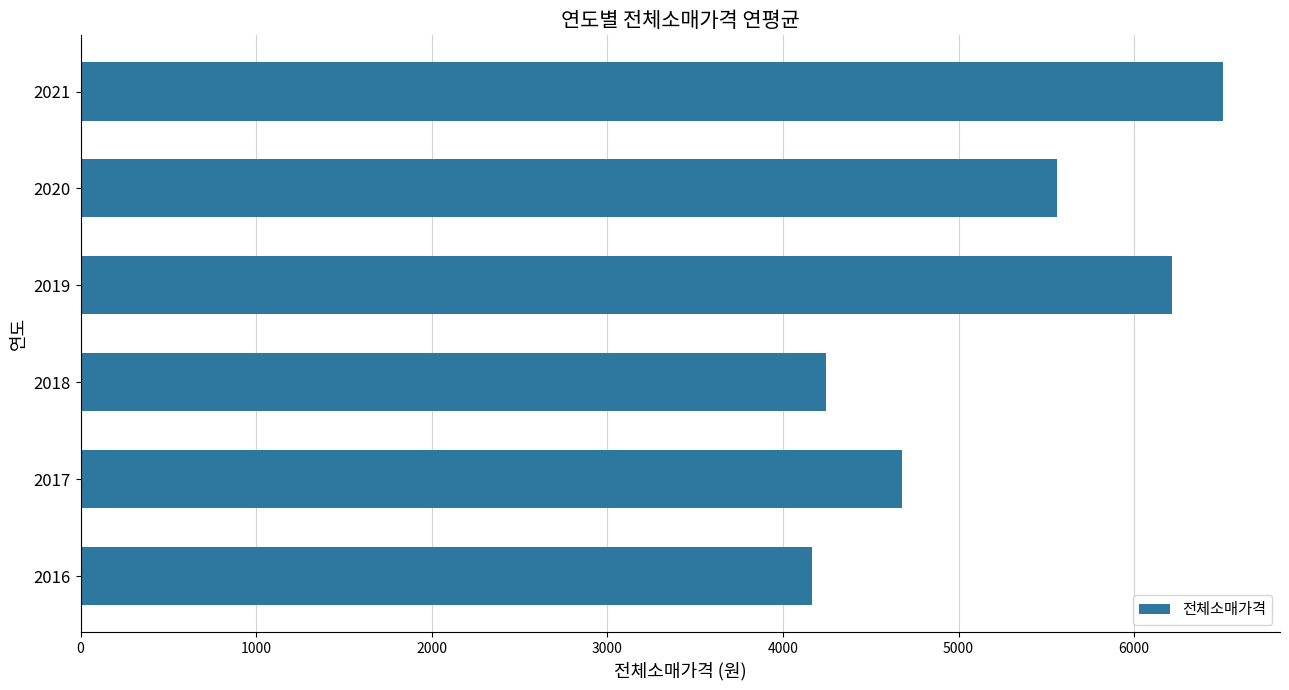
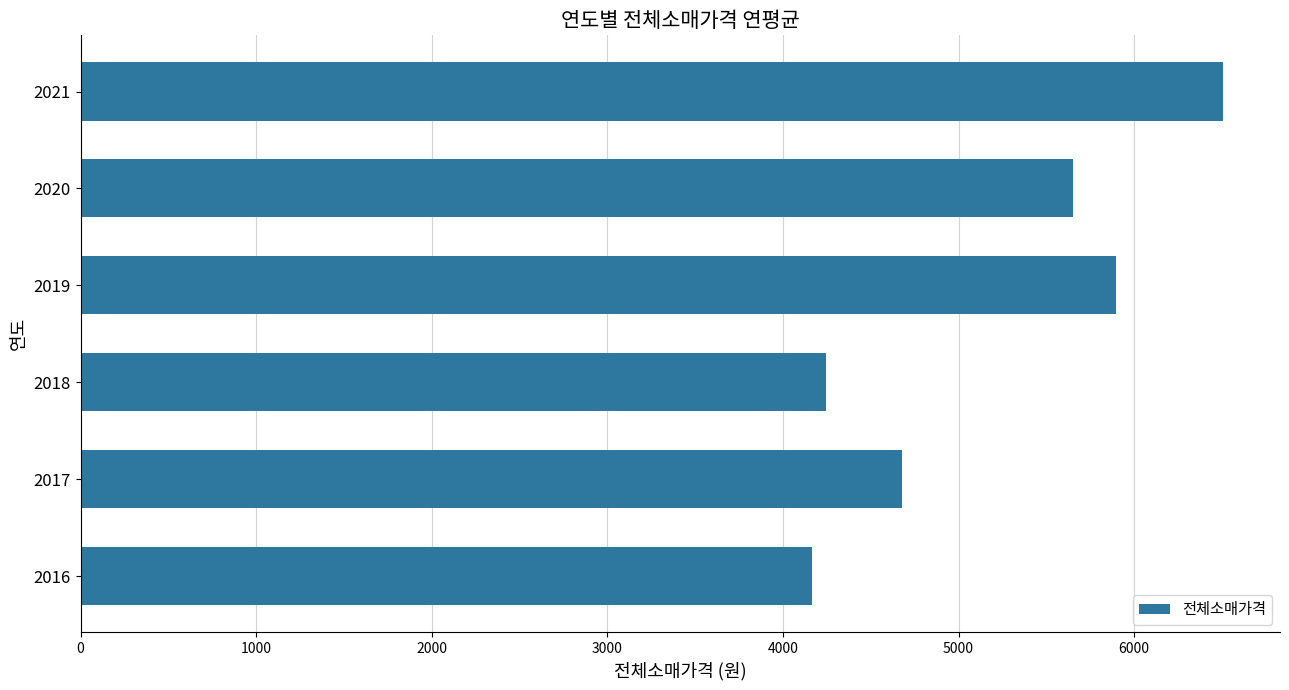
2020: 5560 -> 5650
2019: 6220 -> 5890
